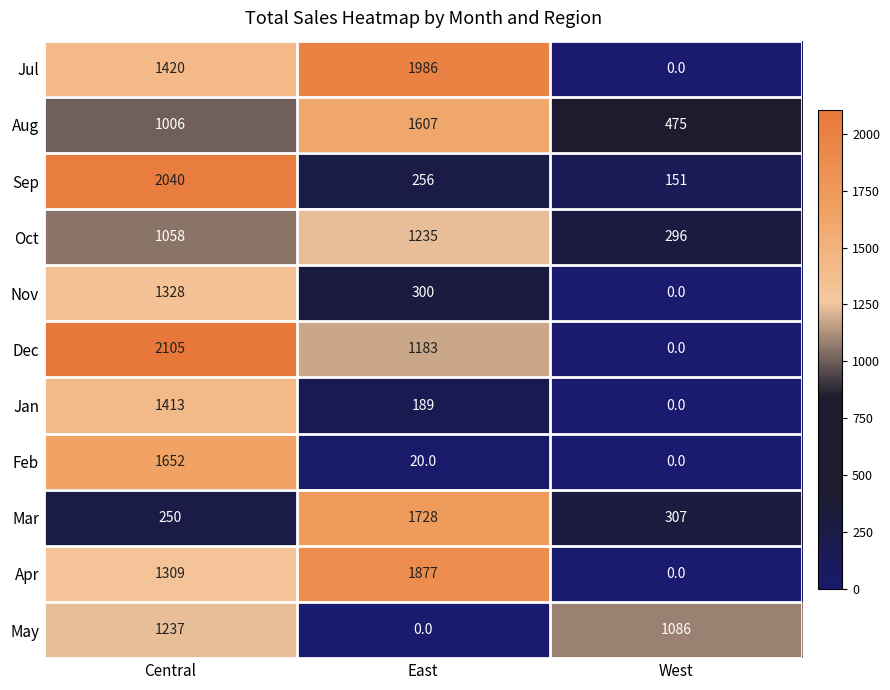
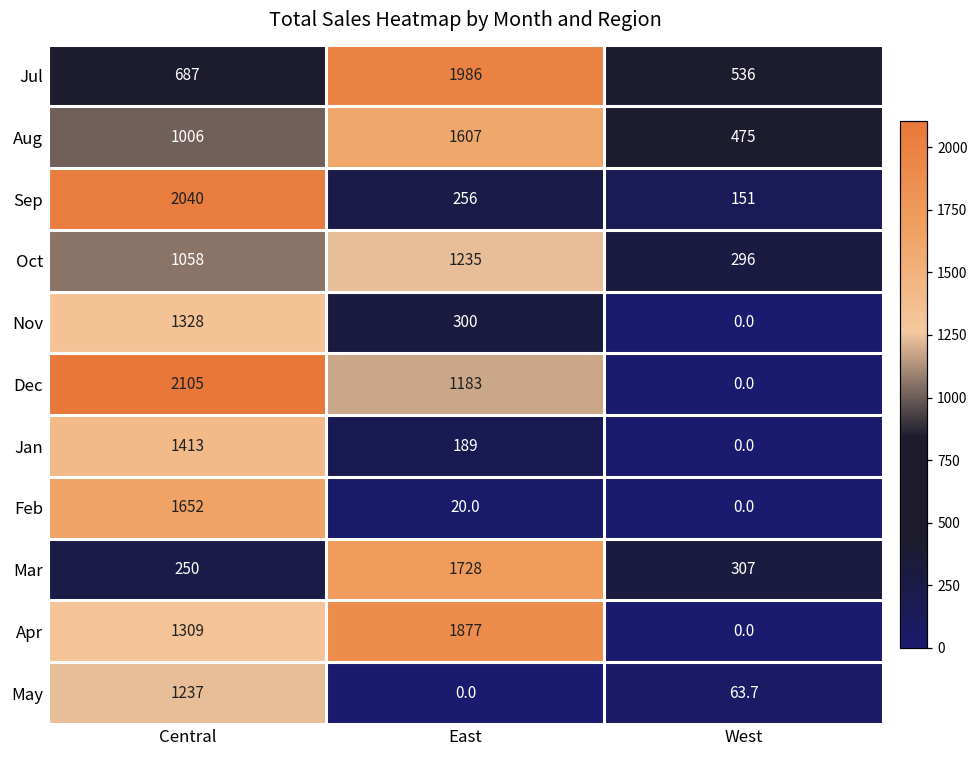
Jul, Central: 1420 -> 687
Jul, West: 0.0 -> 536
May, West: 1086 -> 63.7
